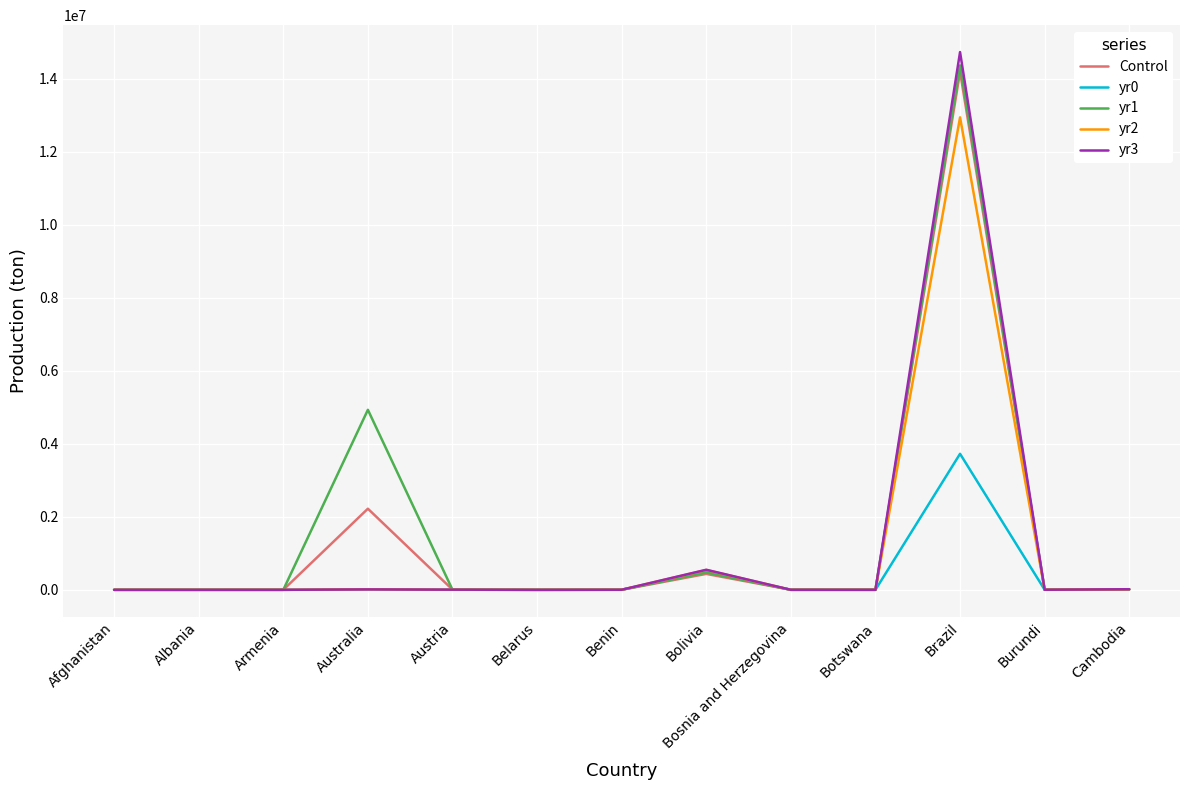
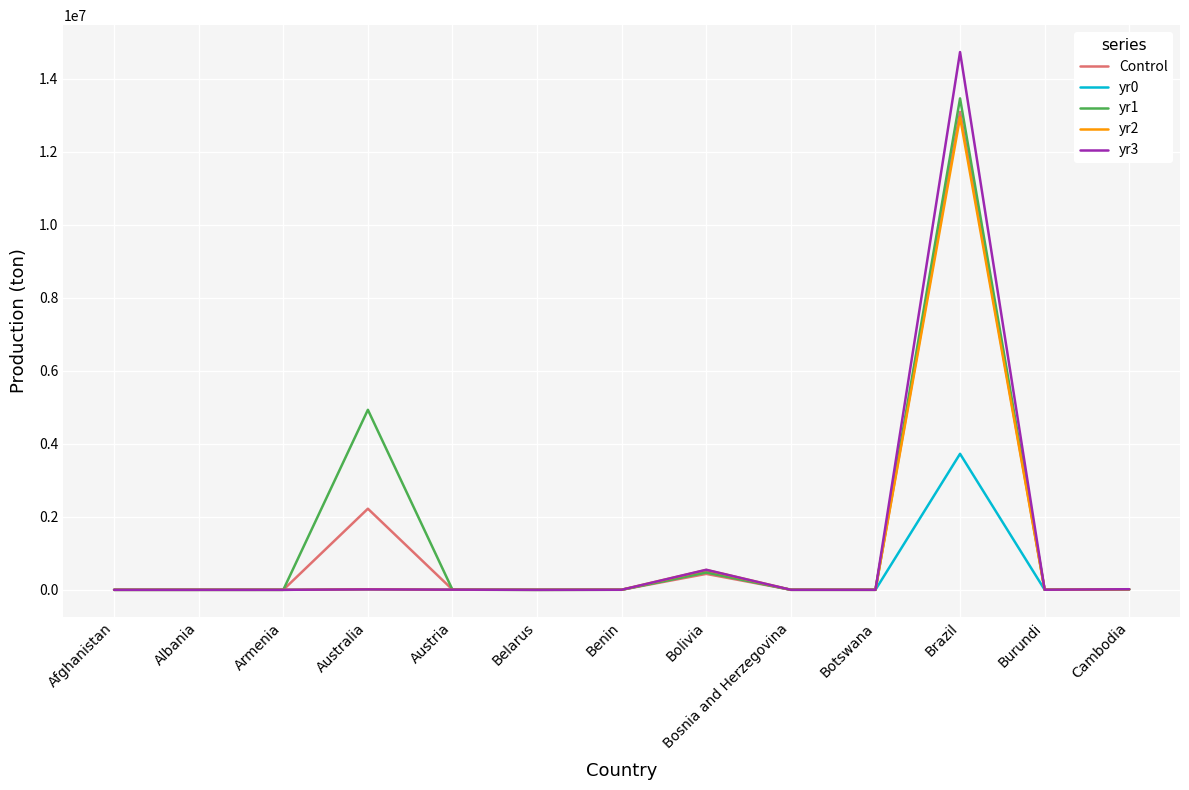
Control, Brazil: 14200000 -> 13100000
yr1, Brazil: 14400000 -> 13500000
